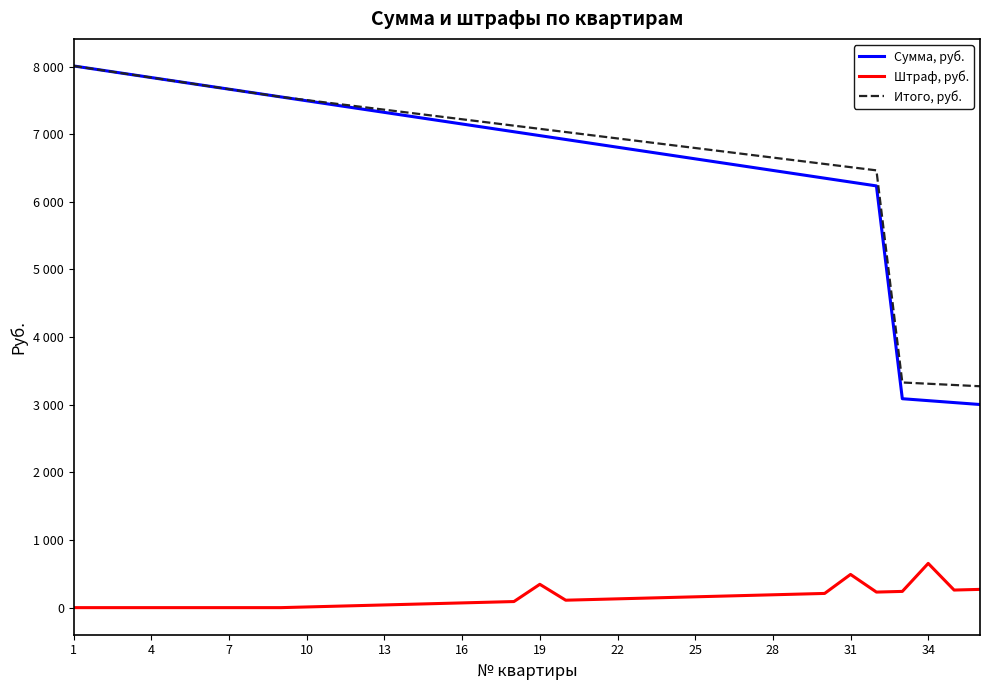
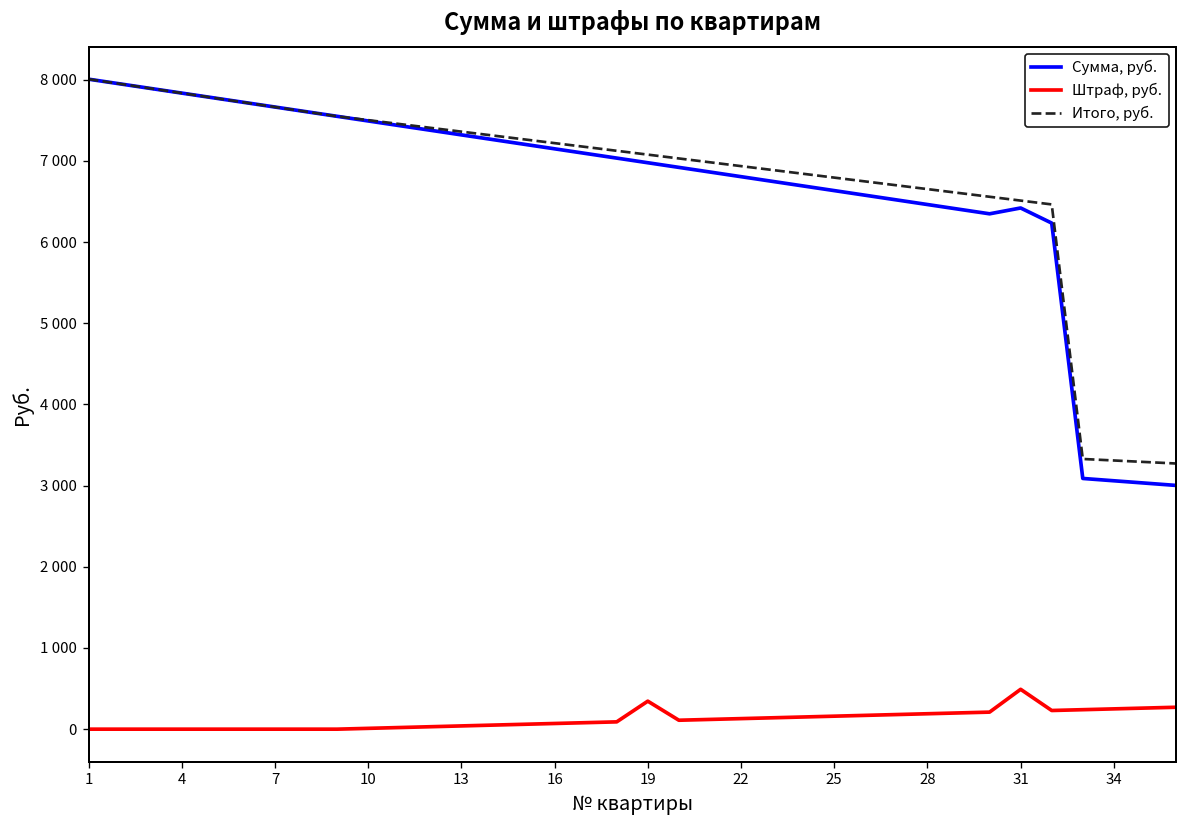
Сумма, руб., 31: 6300 -> 6400
Штраф, руб., 34: 700 -> 300
